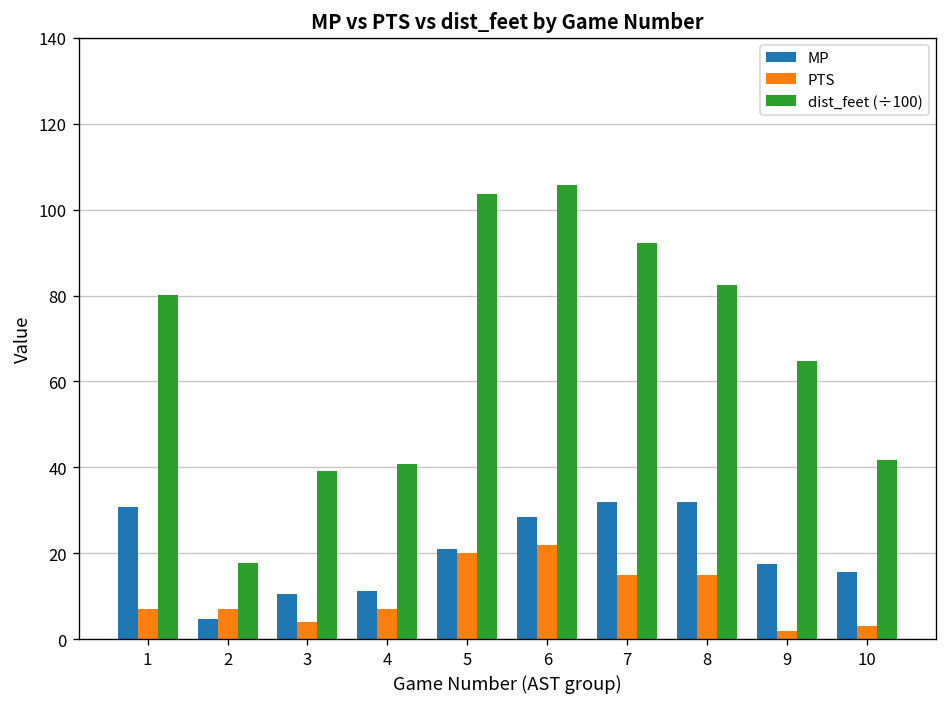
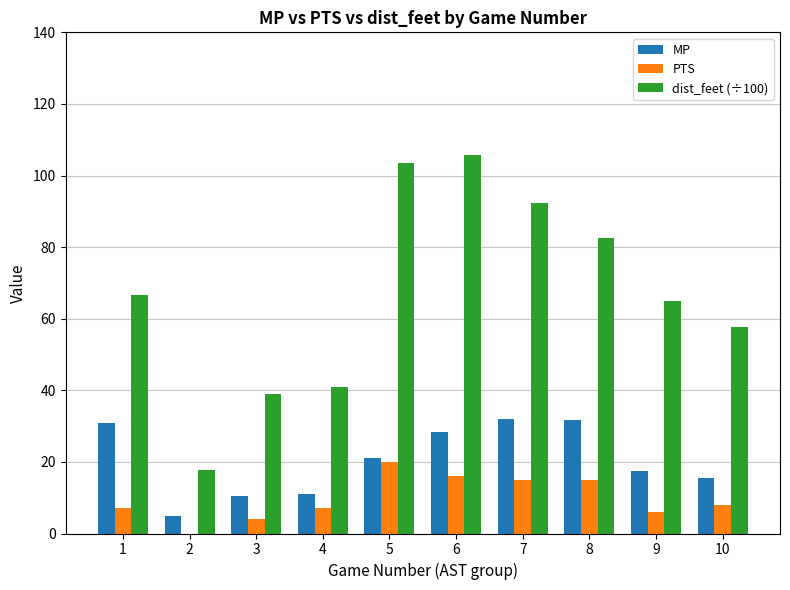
dist_feet (÷100), 1: 80 -> 67
PTS, 2: 7 -> 0
PTS, 6: 22 -> 16
PTS, 9: 2 -> 6
PTS, 10: 3 -> 8
dist_feet (÷100), 10: 42 -> 58
